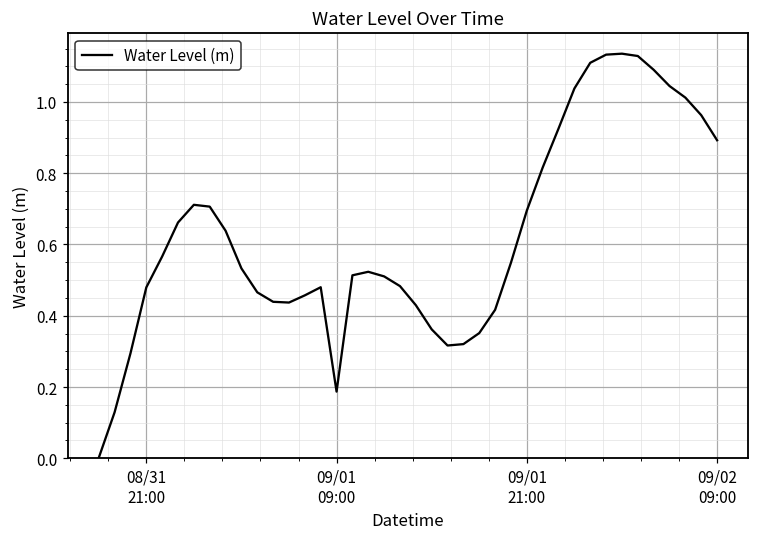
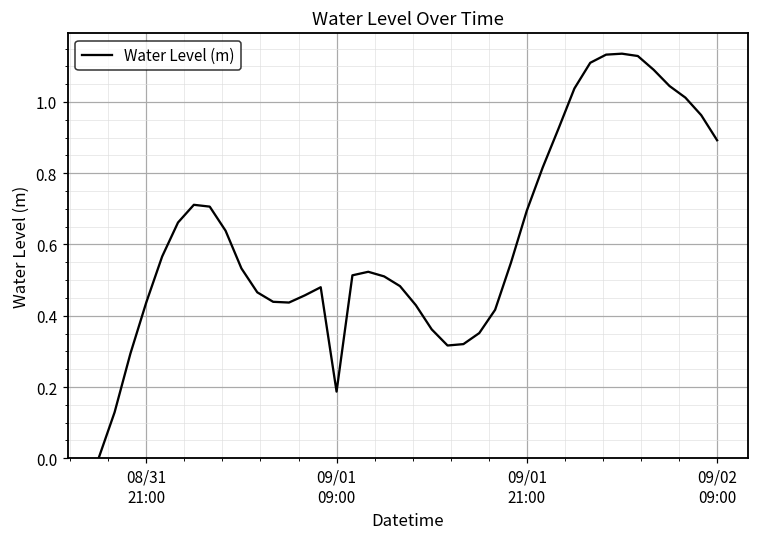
08/31 21:00: 0.48 -> 0.44
